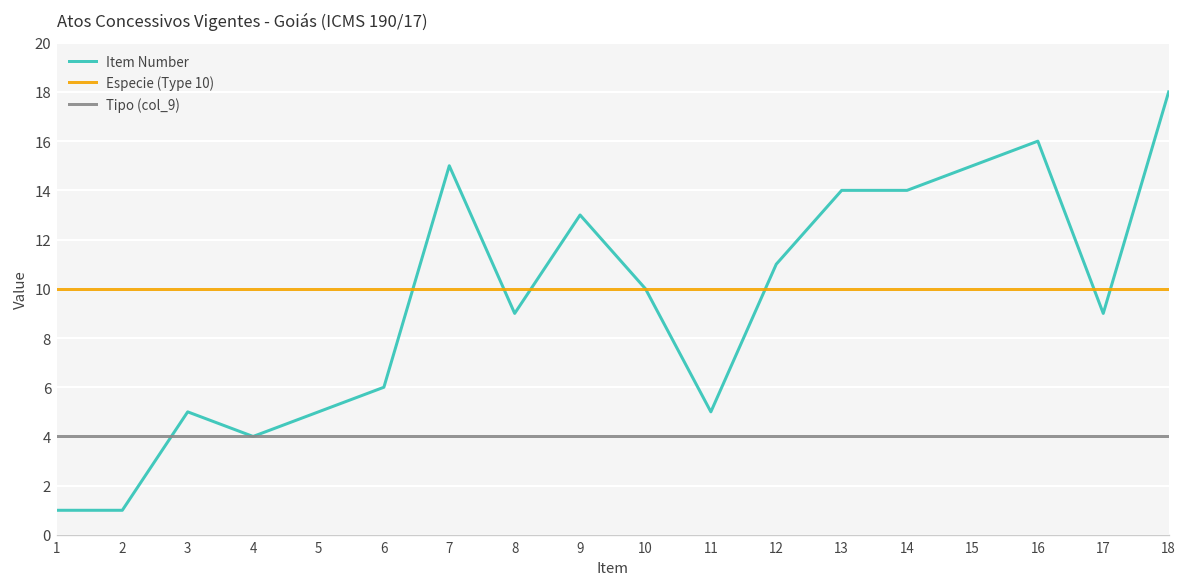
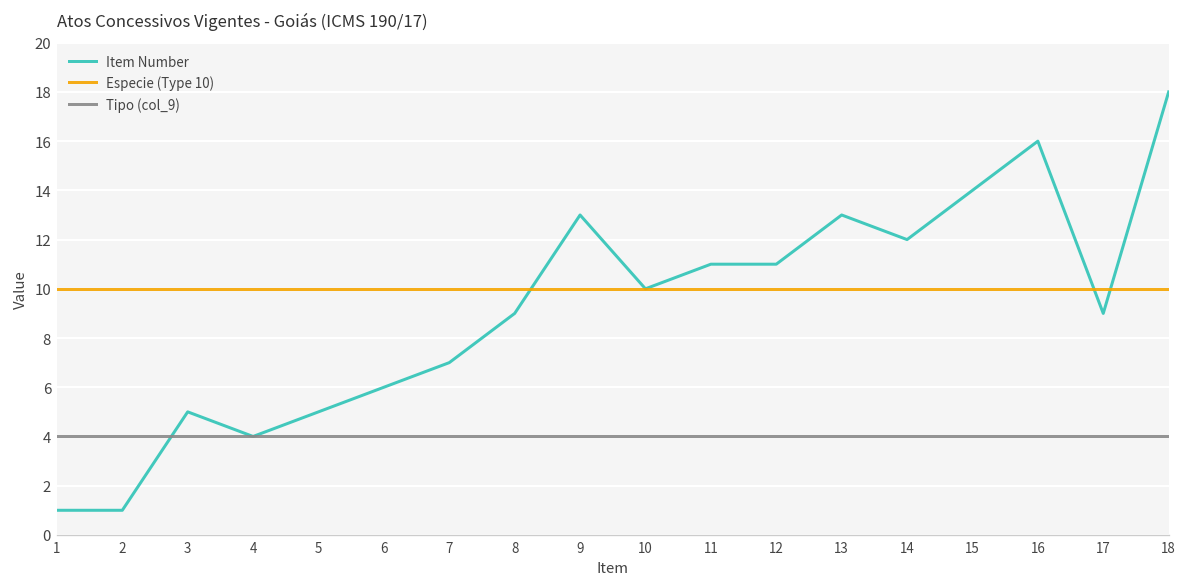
Item Number, 7: 15 -> 7
Item Number, 11: 5 -> 11
Item Number, 13: 14 -> 13
Item Number, 14: 14 -> 12
Item Number, 15: 15 -> 14
